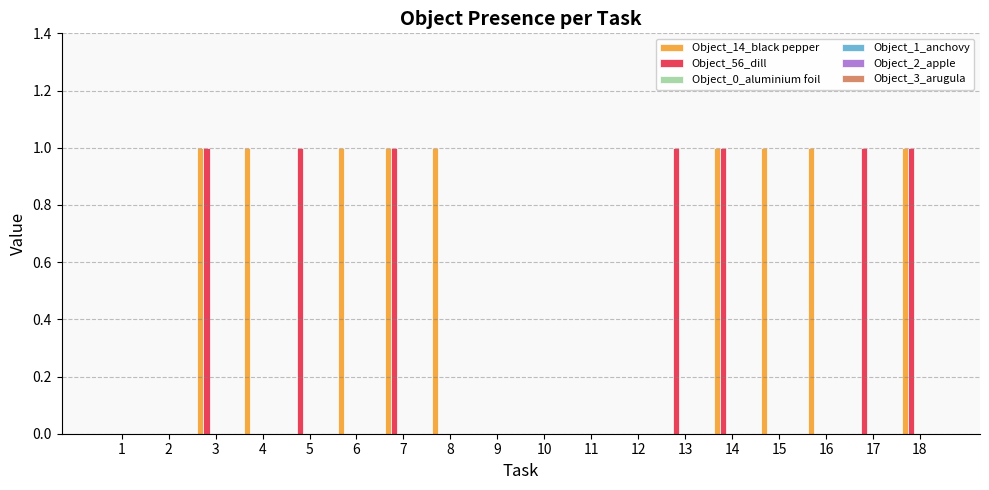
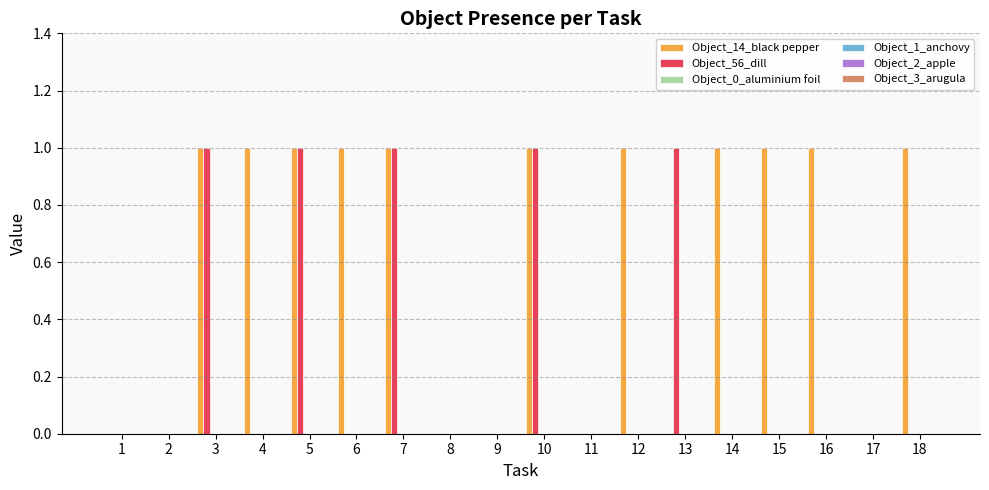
Object_14_black pepper, 5: 0 -> 1
Object_14_black pepper, 8: 1 -> 0
Object_14_black pepper, 10: 0 -> 1
Object_56_dill, 10: 0 -> 1
Object_14_black pepper, 12: 0 -> 1
Object_56_dill, 14: 1 -> 0
Object_56_dill, 17: 1 -> 0
Object_56_dill, 18: 1 -> 0
